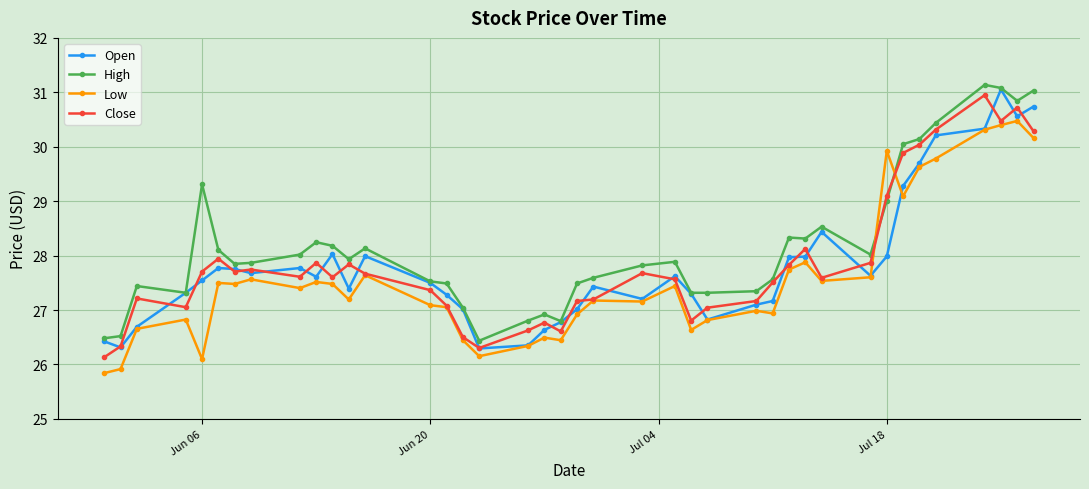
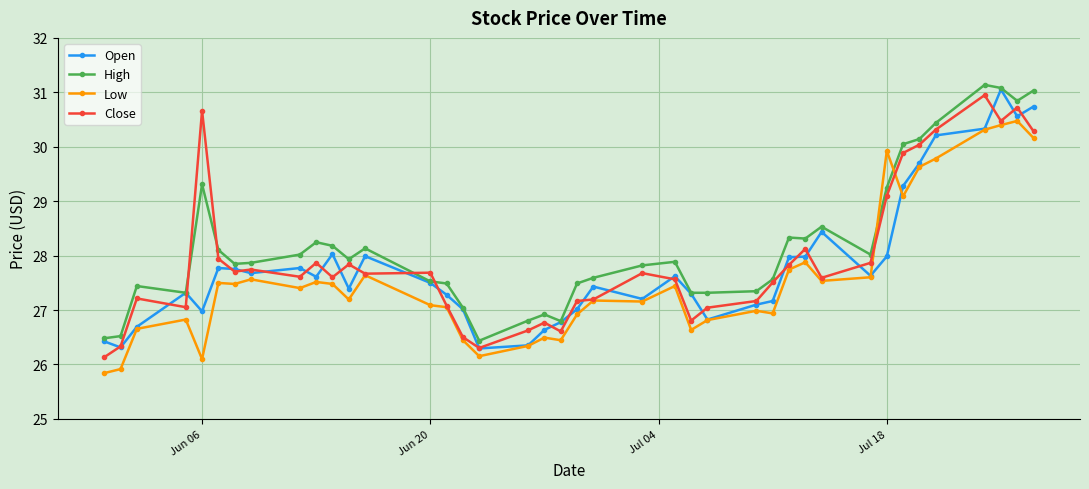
Open, Jun 06: 27.5 -> 27.0
Close, Jun 06: 27.7 -> 30.7
Close, Jun 20: 27.4 -> 27.7
High, Jul 18: 29.0 -> 29.3
